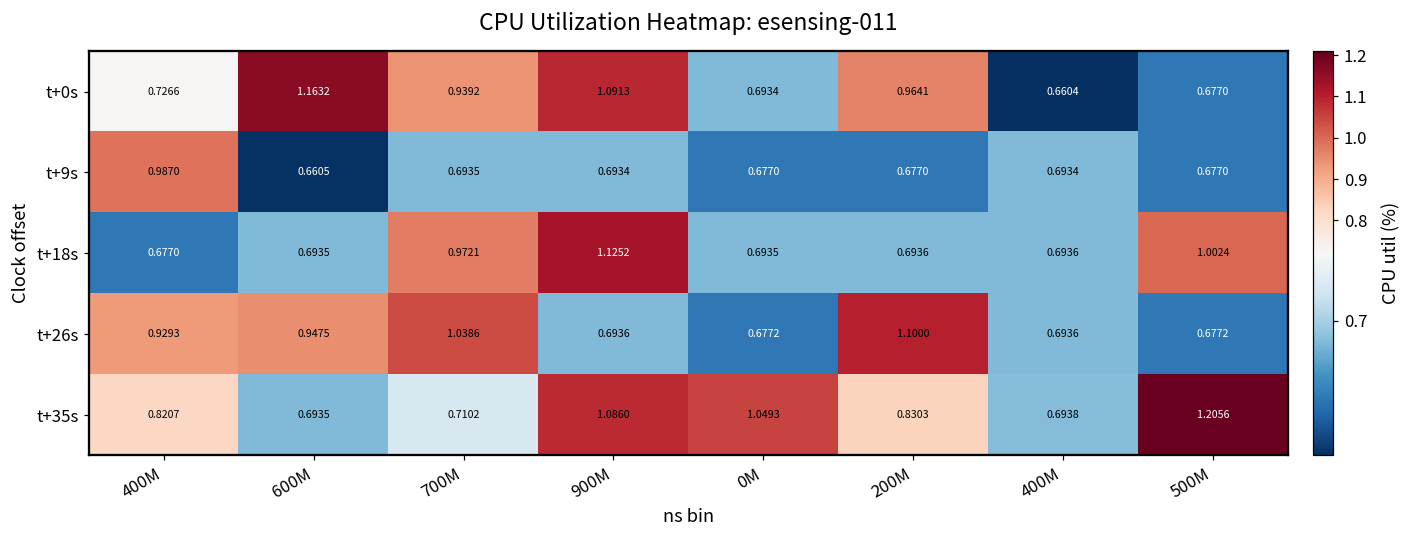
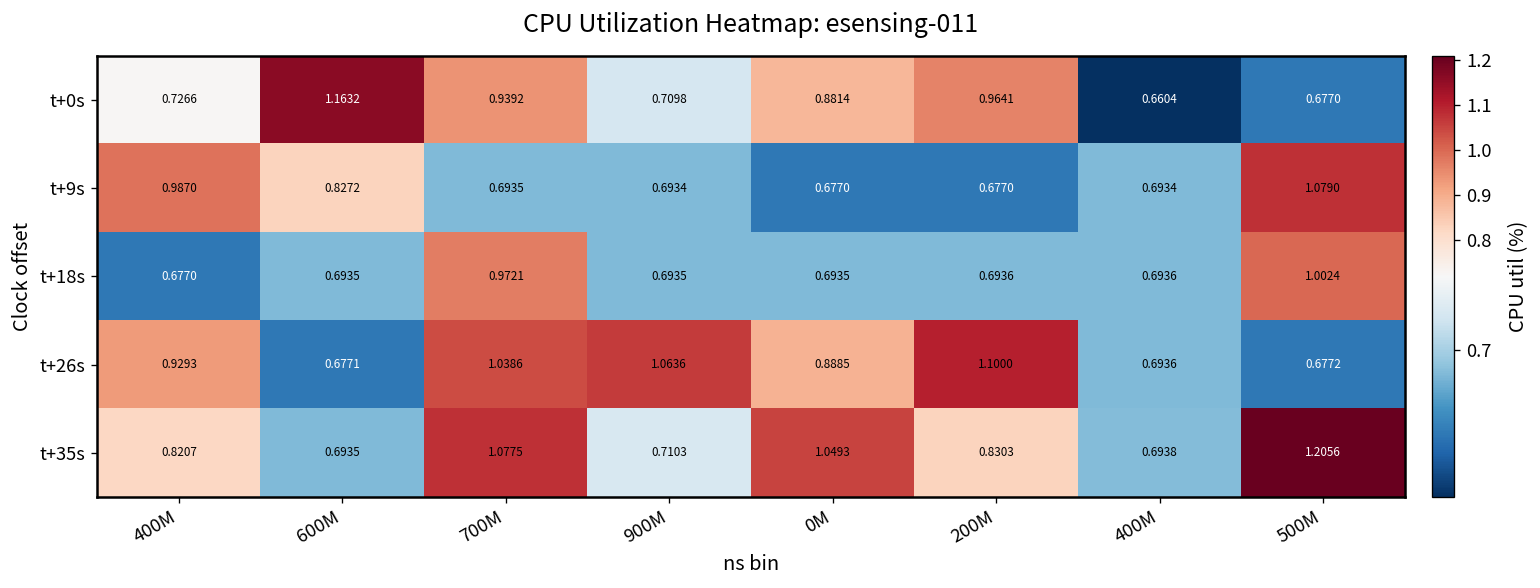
t+0s, 900M: 1.0913 -> 0.7098
t+0s, 0M: 0.6934 -> 0.8814
t+9s, 600M: 0.6605 -> 0.8272
t+9s, 500M: 0.6770 -> 1.0790
t+18s, 900M: 1.1252 -> 0.6935
t+26s, 600M: 0.9475 -> 0.6771
t+26s, 900M: 0.6936 -> 1.0636
t+26s, 0M: 0.6772 -> 0.8885
t+35s, 700M: 0.7102 -> 1.0775
t+35s, 900M: 1.0860 -> 0.7103
